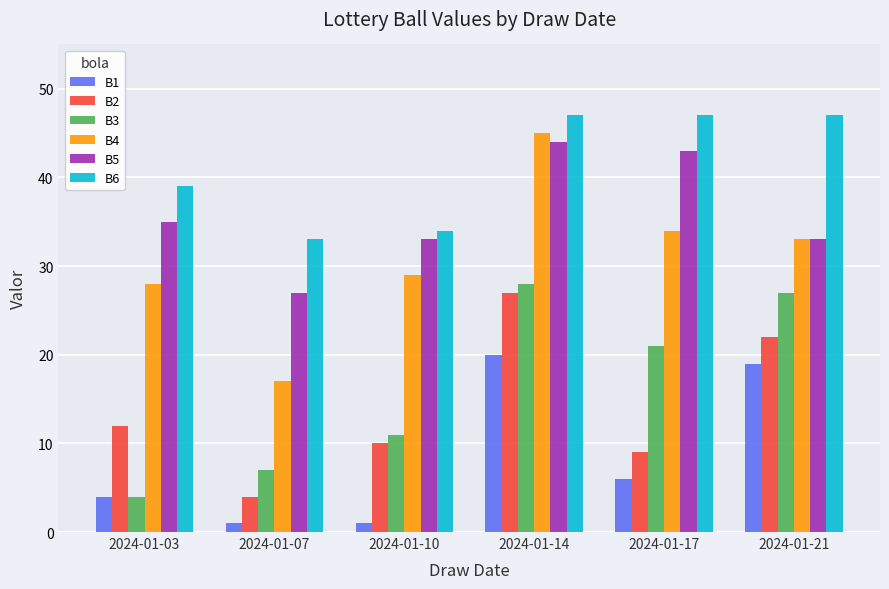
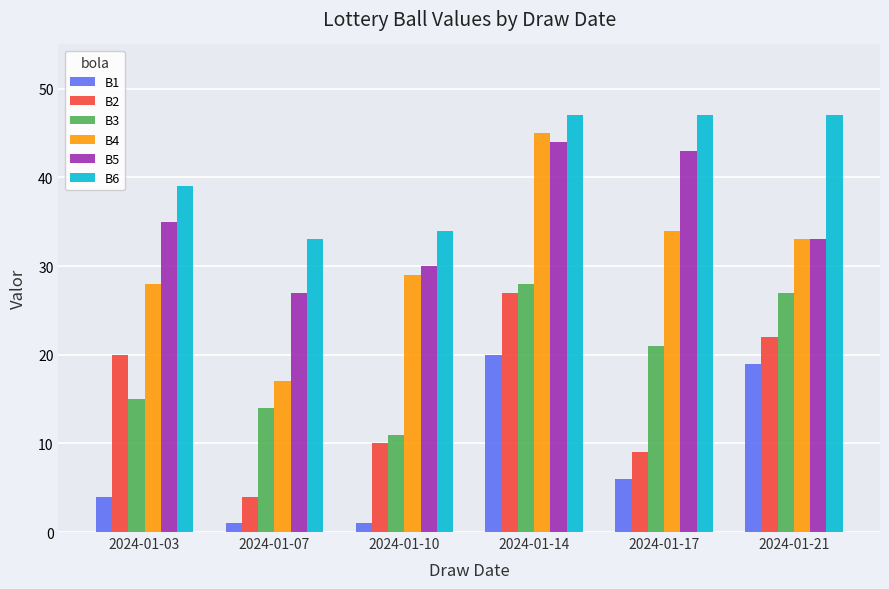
B2, 2024-01-03: 12 -> 20
B3, 2024-01-03: 4 -> 15
B3, 2024-01-07: 7 -> 14
B5, 2024-01-10: 33 -> 30
